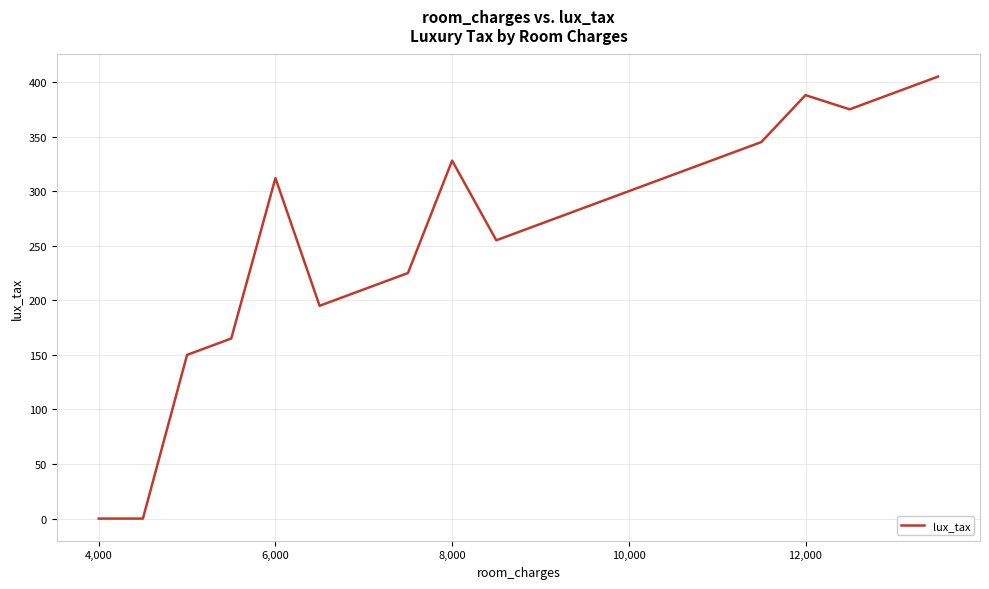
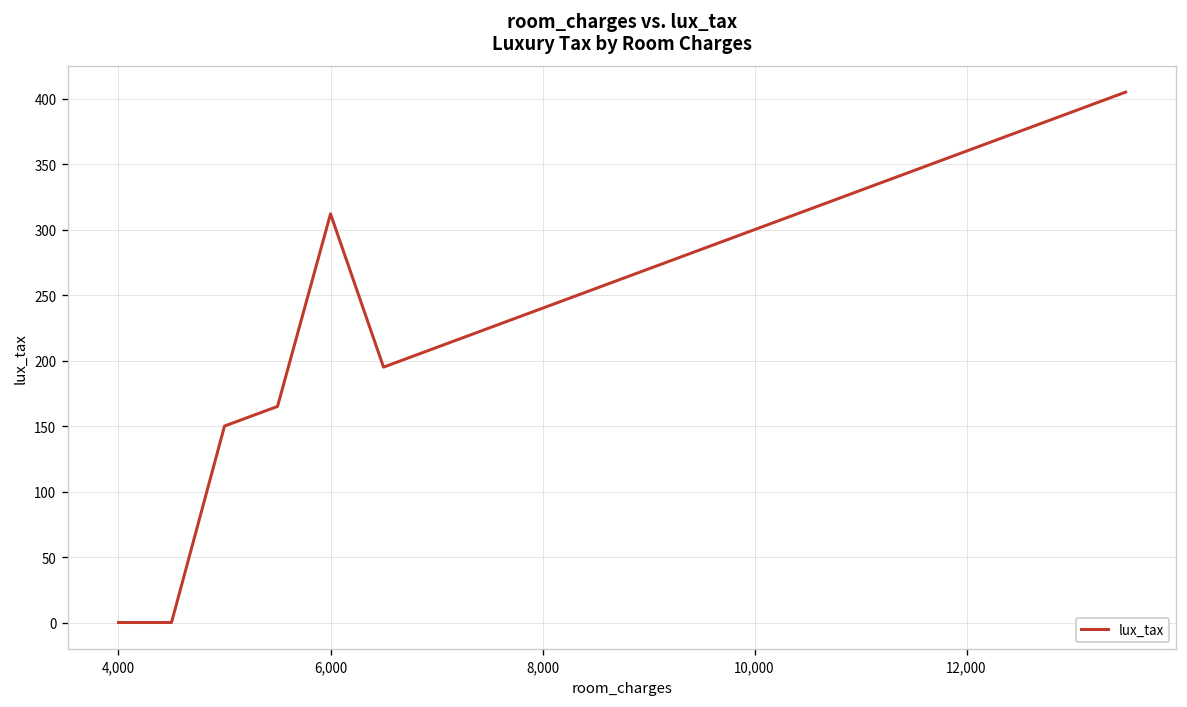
8,000: 328 -> 240
12,000: 388 -> 360
